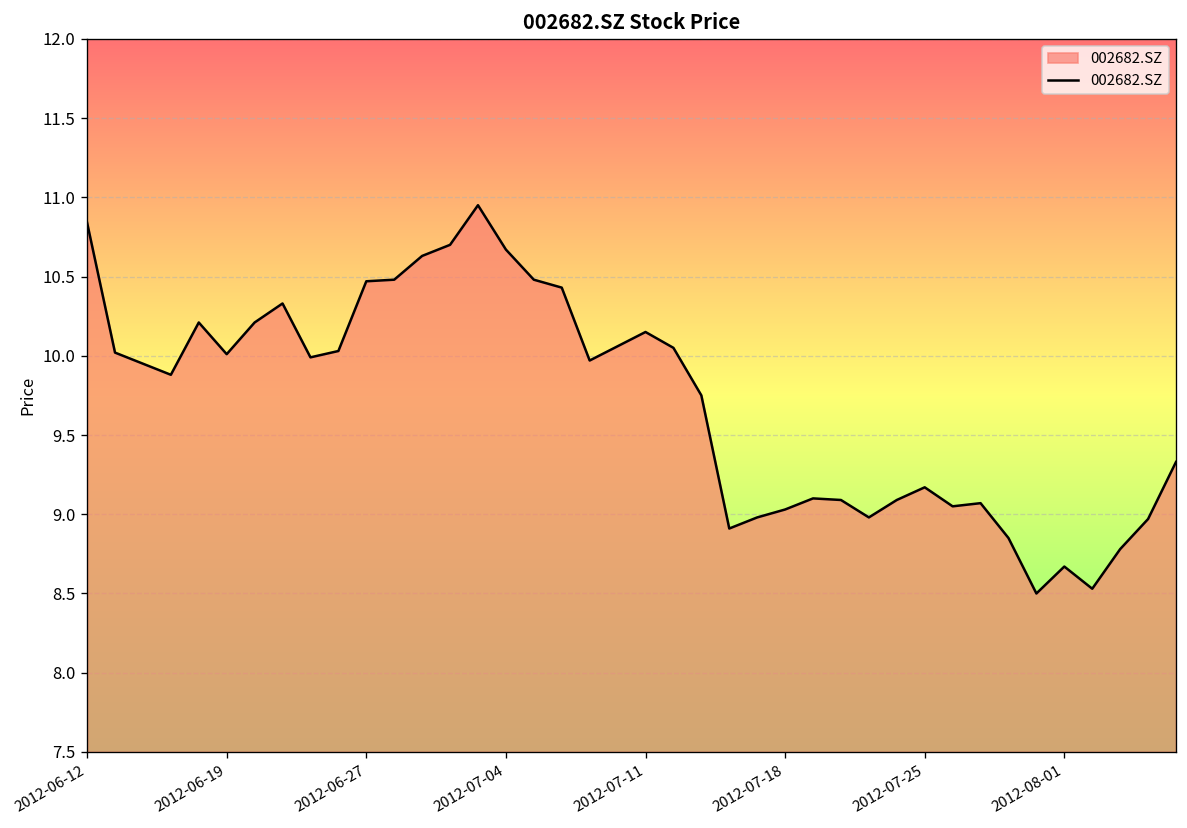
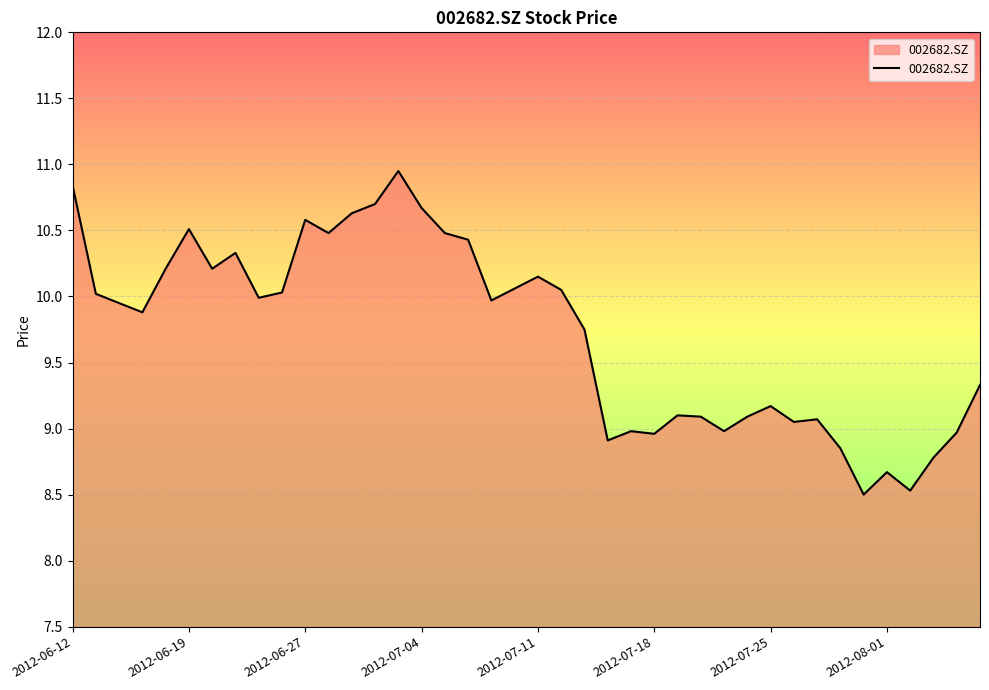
2012-06-19: 10.01 -> 10.51
2012-06-27: 10.47 -> 10.58
2012-07-18: 9.03 -> 8.96
